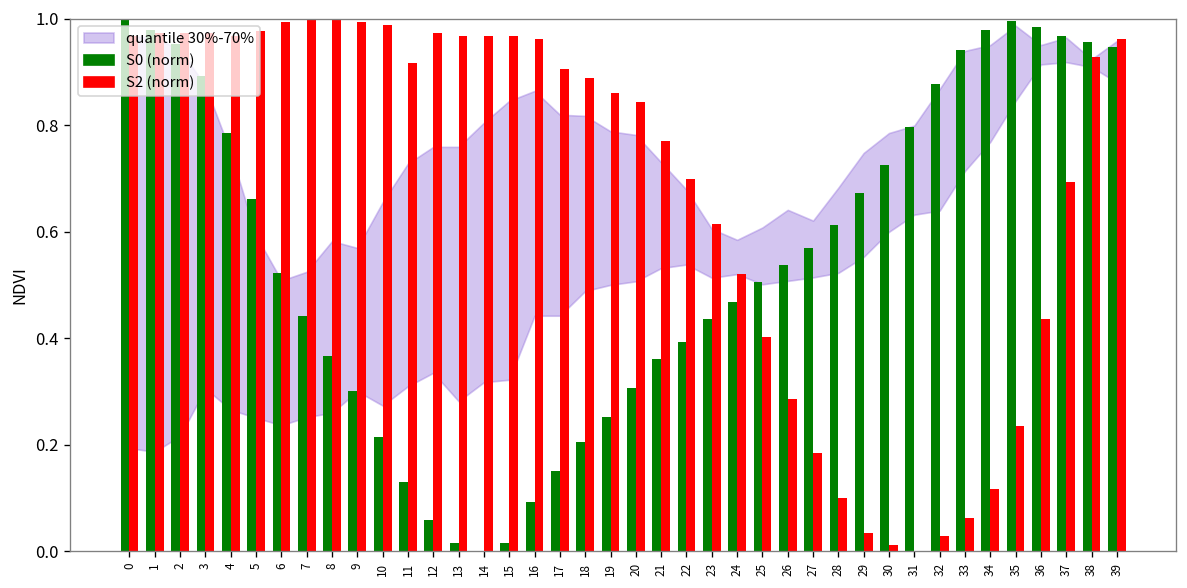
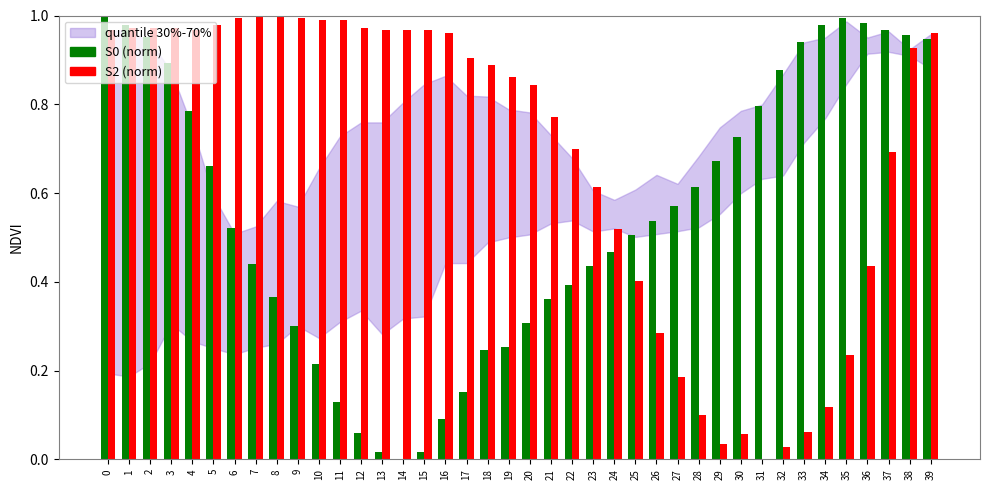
S2 (norm), 11: 0.92 -> 0.99
S0 (norm), 18: 0.20 -> 0.25
S2 (norm), 30: 0.01 -> 0.06
